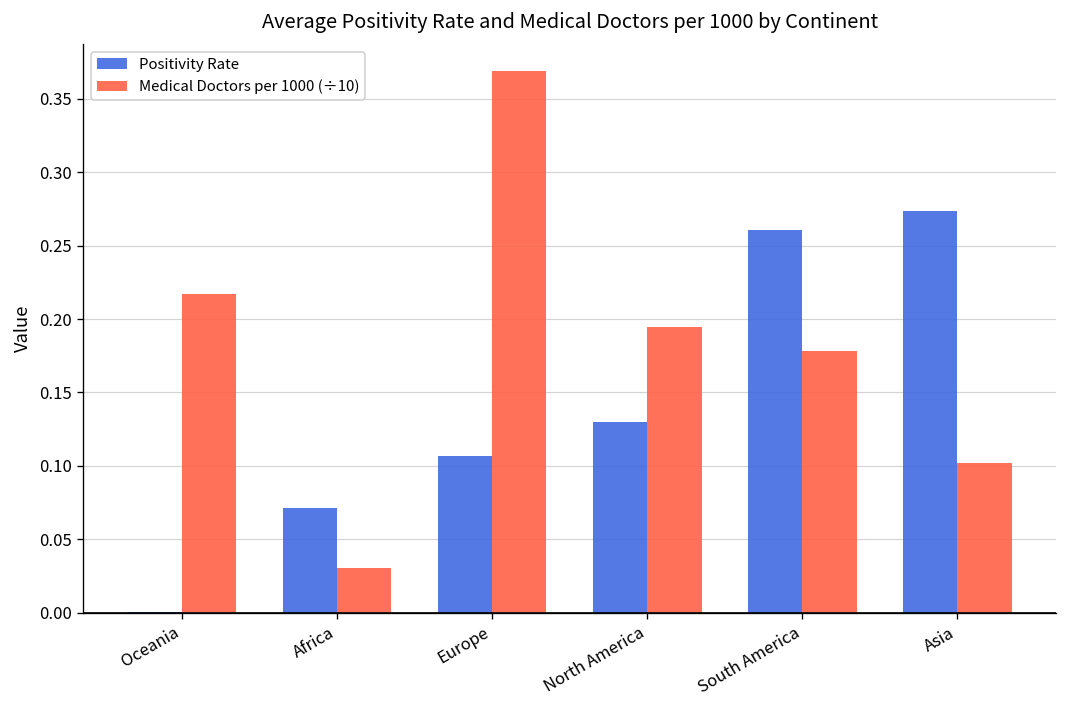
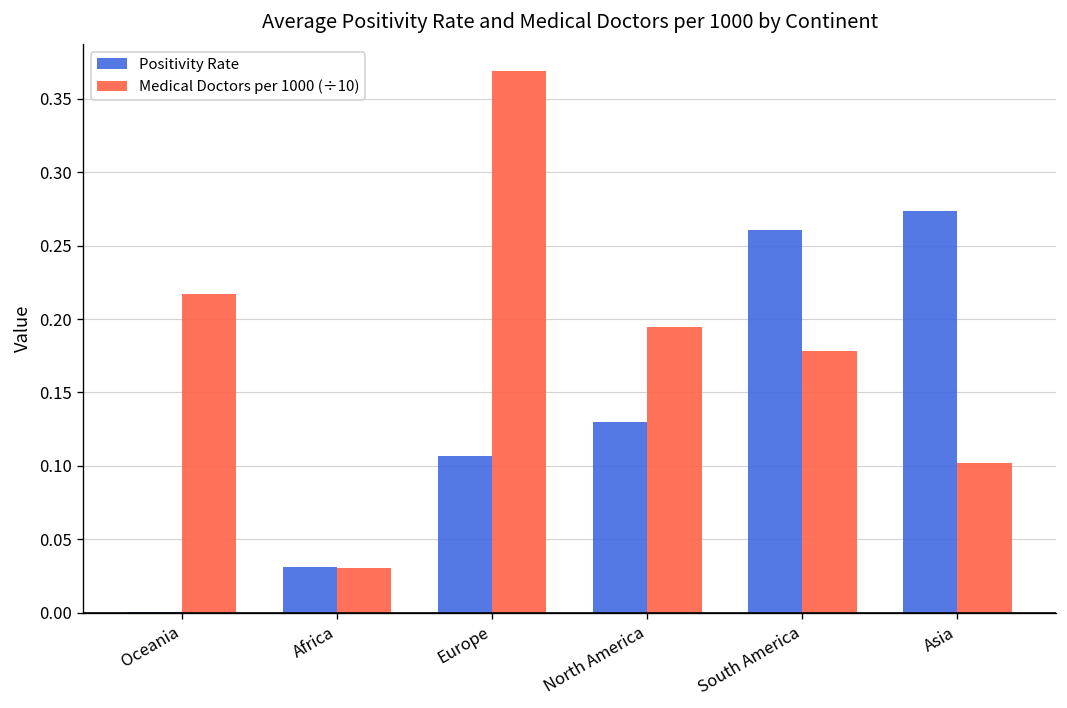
Positivity Rate, Africa: 0.072 -> 0.031
